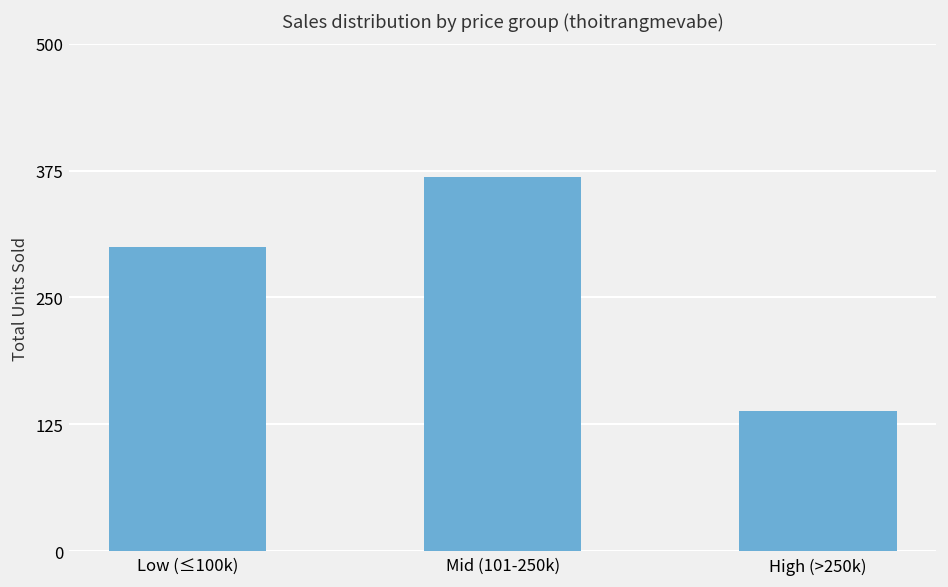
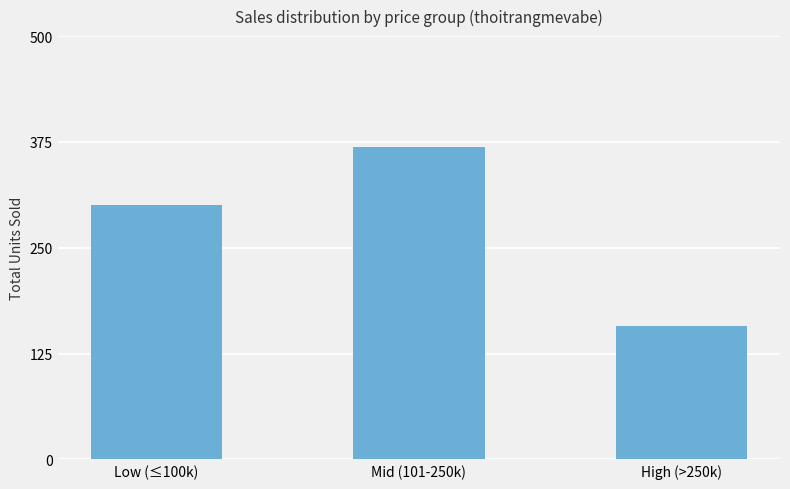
High (>250k): 140 -> 160
